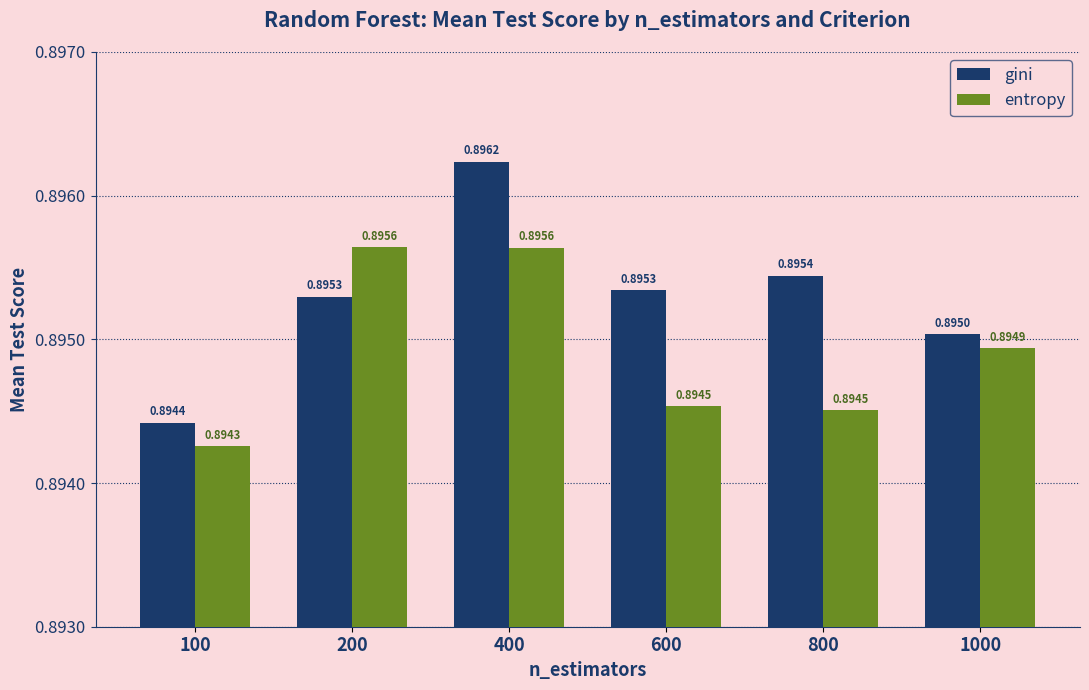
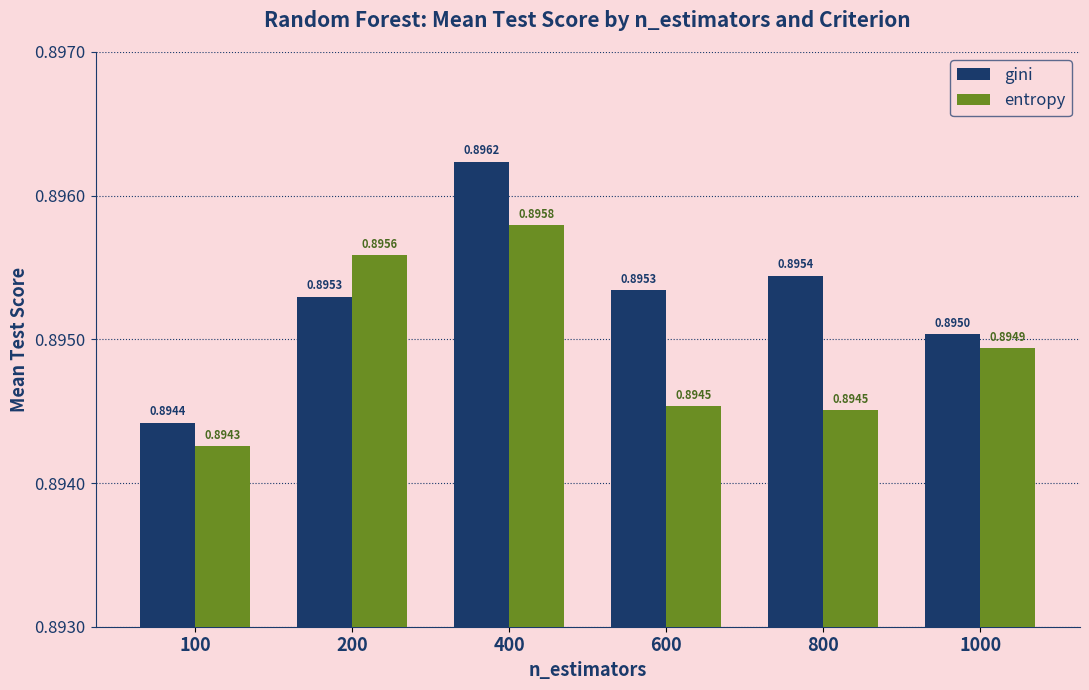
entropy, 200: 0.89564 -> 0.89559
entropy, 400: 0.8956 -> 0.8958
